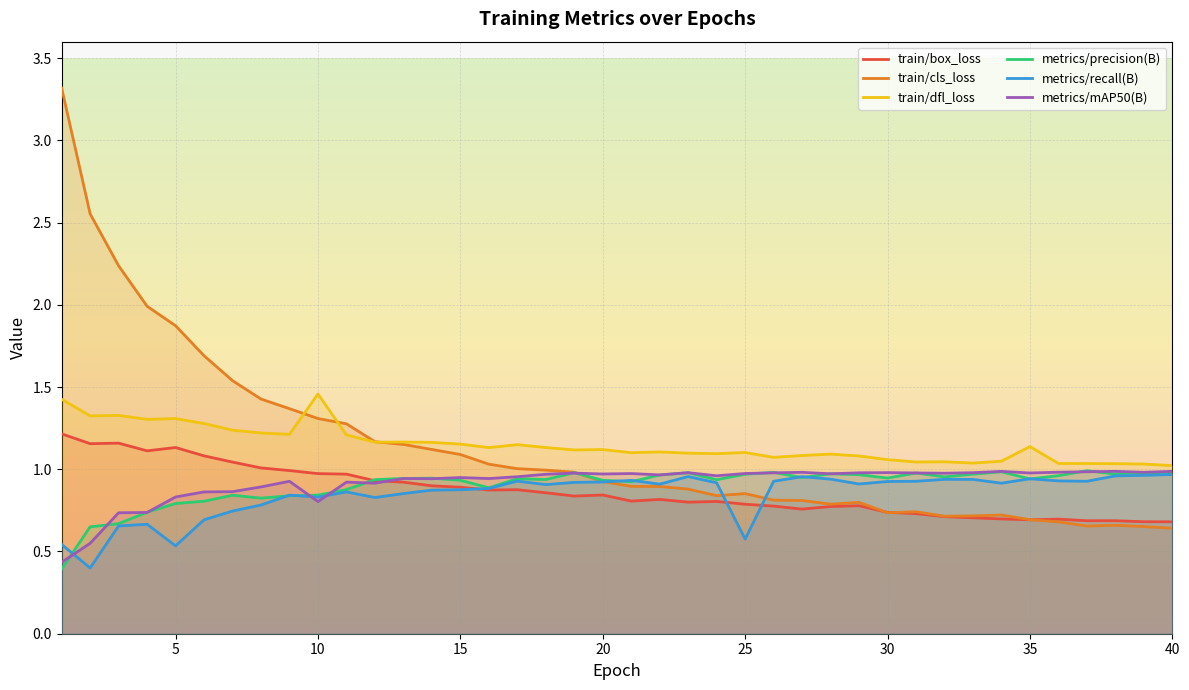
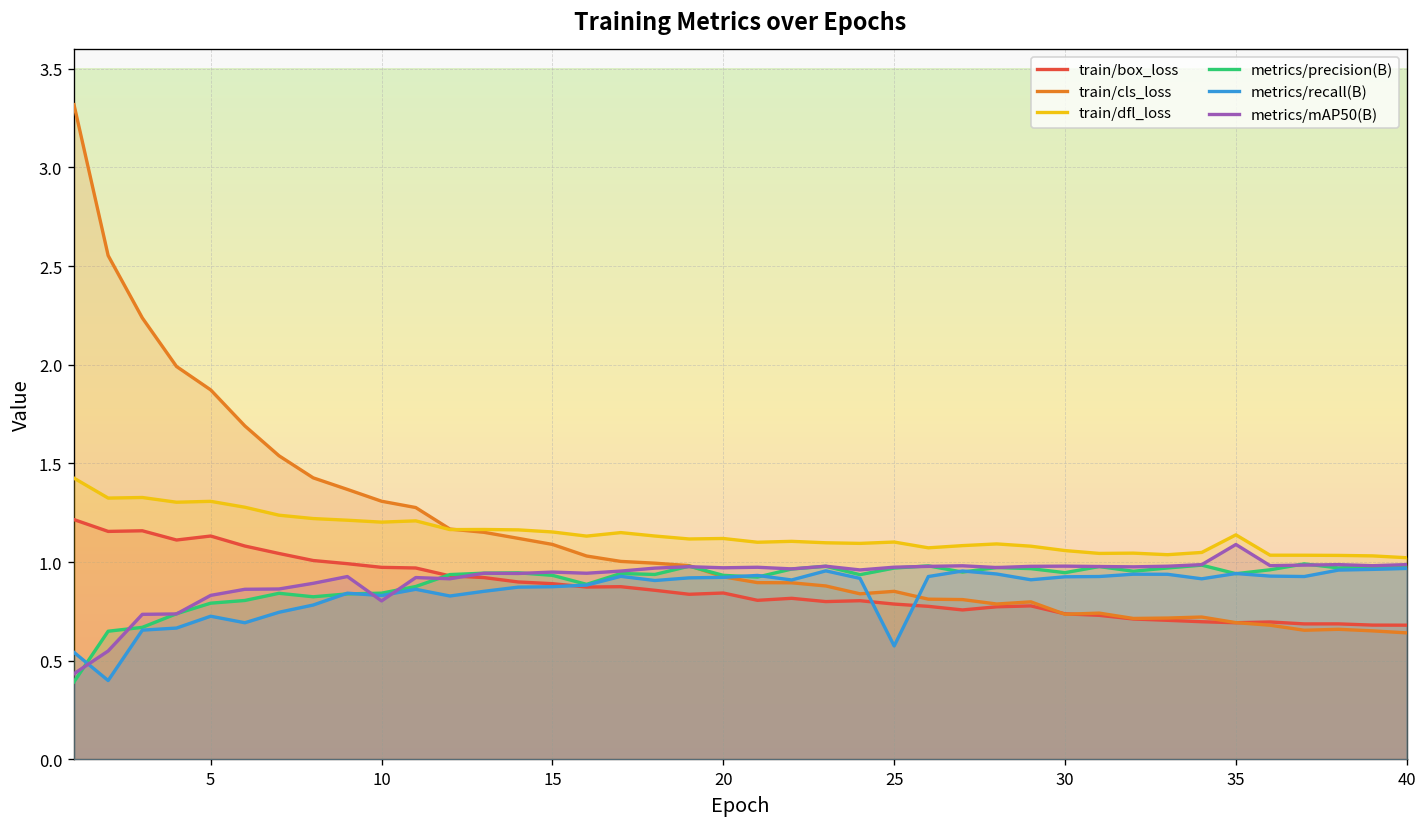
metrics/recall(B), 5: 0.53 -> 0.73
train/dfl_loss, 10: 1.46 -> 1.20
metrics/mAP50(B), 35: 0.98 -> 1.09
